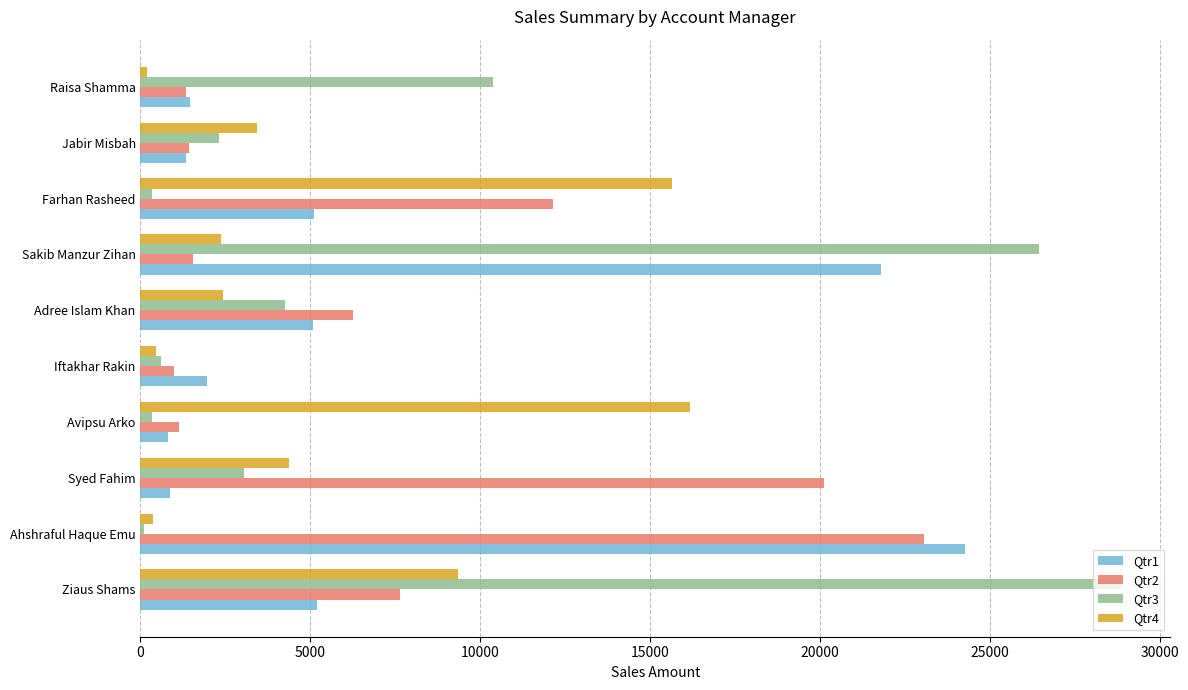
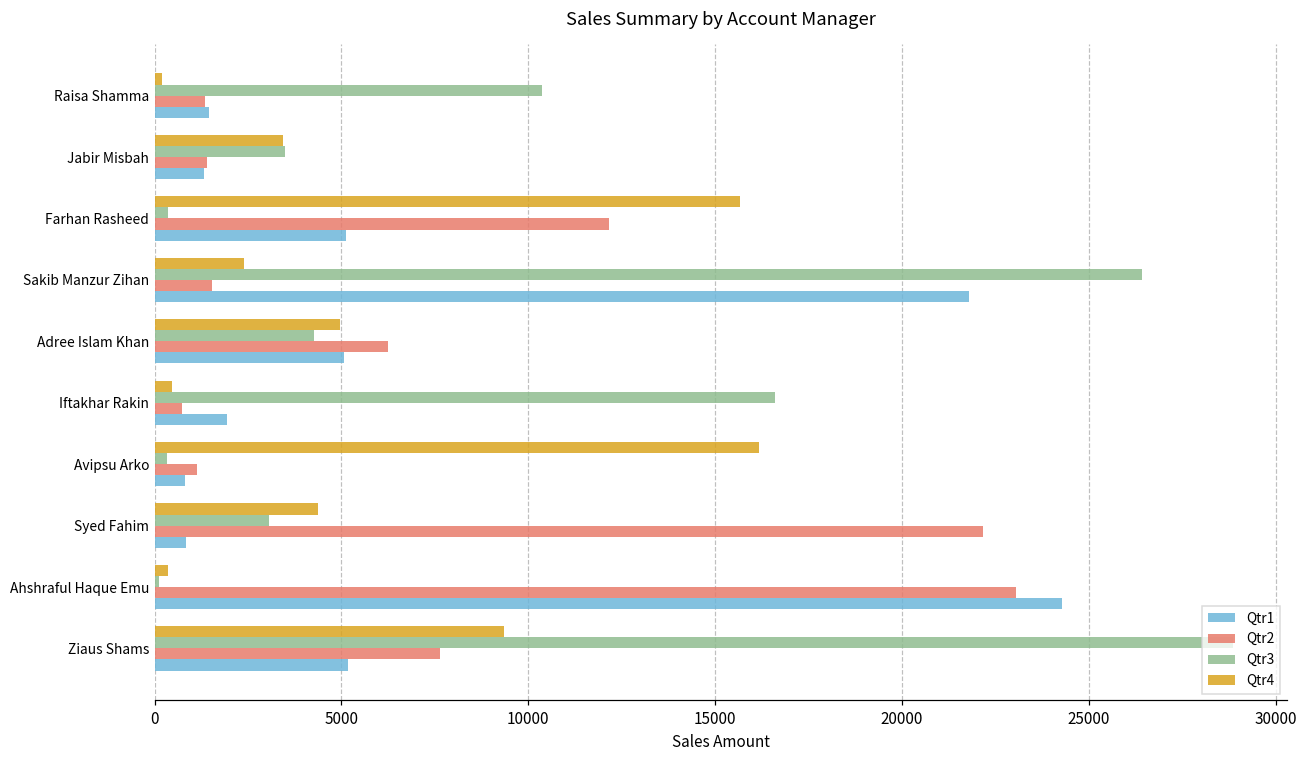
Qtr3, Jabir Misbah: 2300 -> 3500
Qtr4, Adree Islam Khan: 2400 -> 5000
Qtr3, Iftakhar Rakin: 600 -> 16600
Qtr2, Iftakhar Rakin: 1000 -> 700
Qtr2, Syed Fahim: 20100 -> 22200
